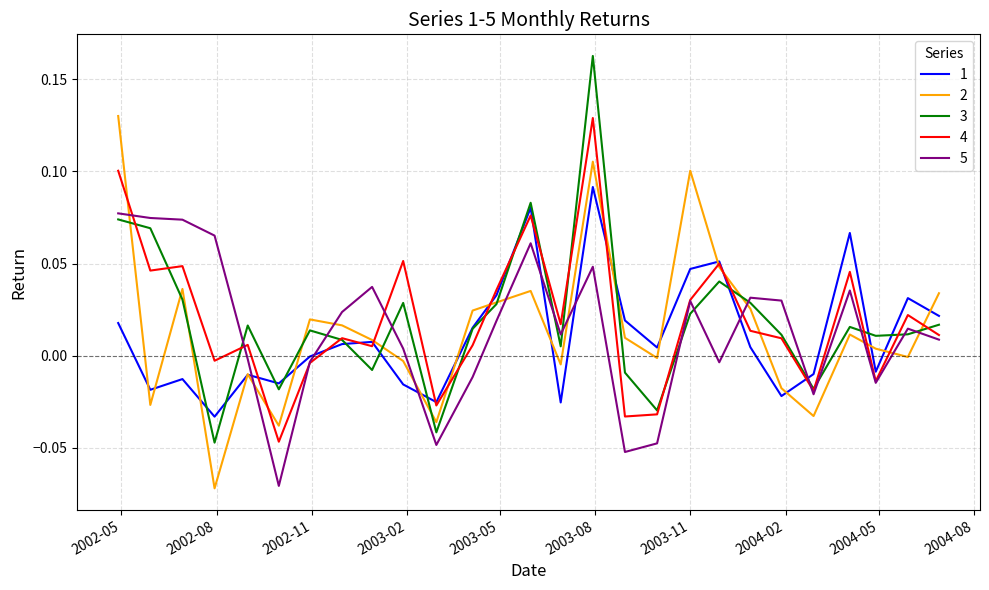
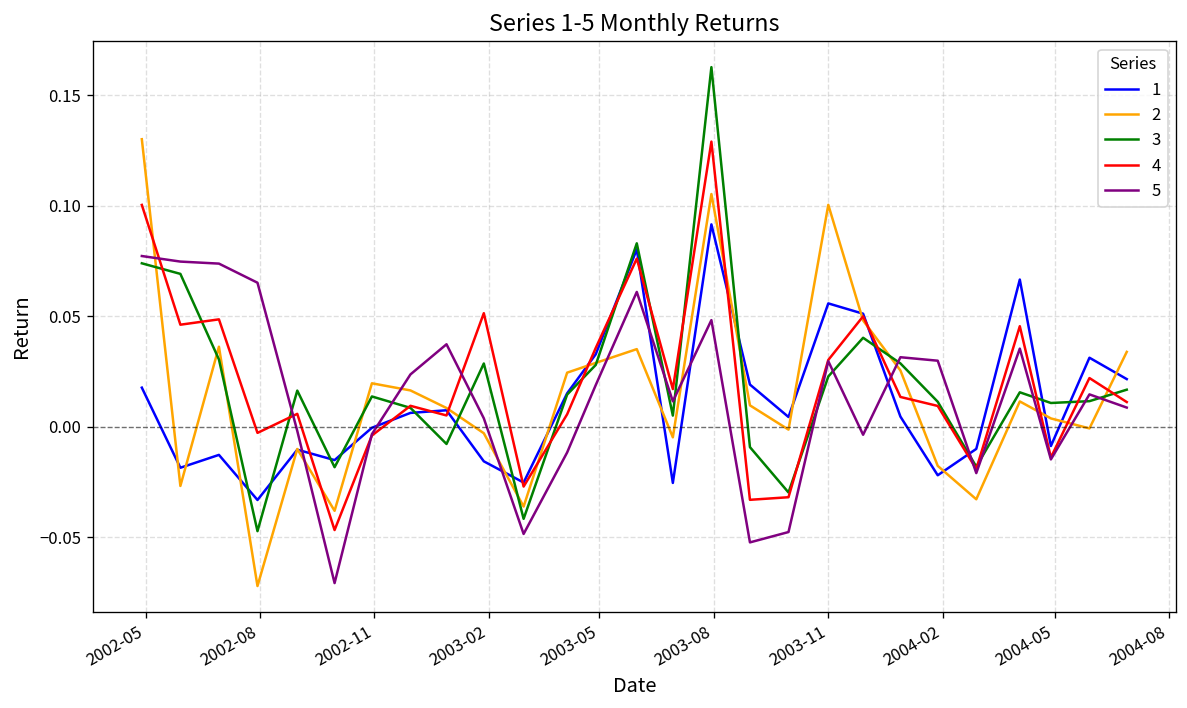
1, 2003-11: 0.047 -> 0.056
